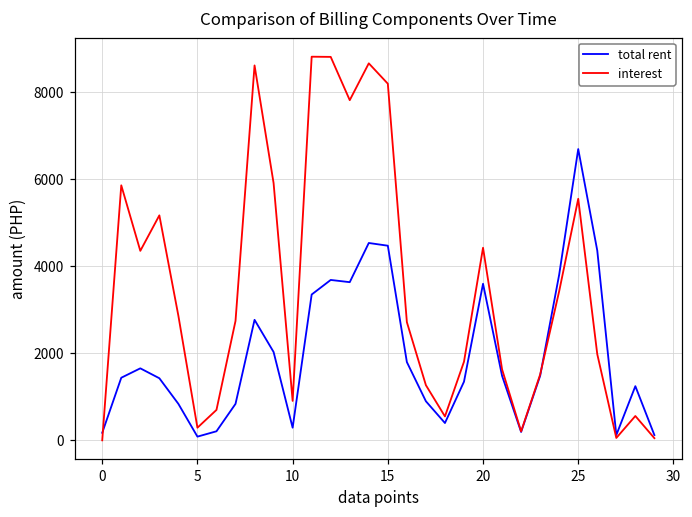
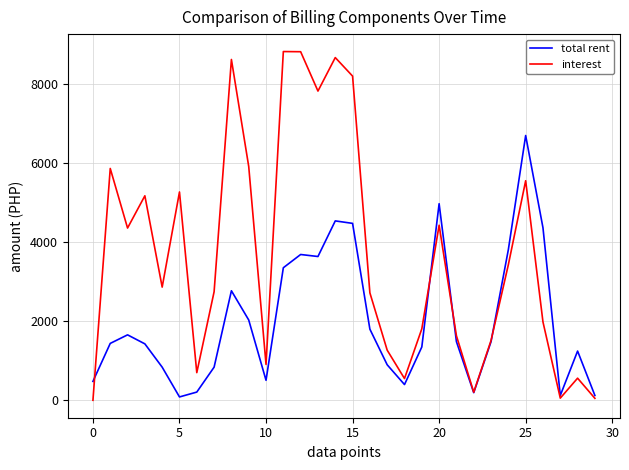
total rent, 0: 200 -> 500
interest, 5: 300 -> 5300
total rent, 10: 300 -> 500
total rent, 20: 3600 -> 5000
